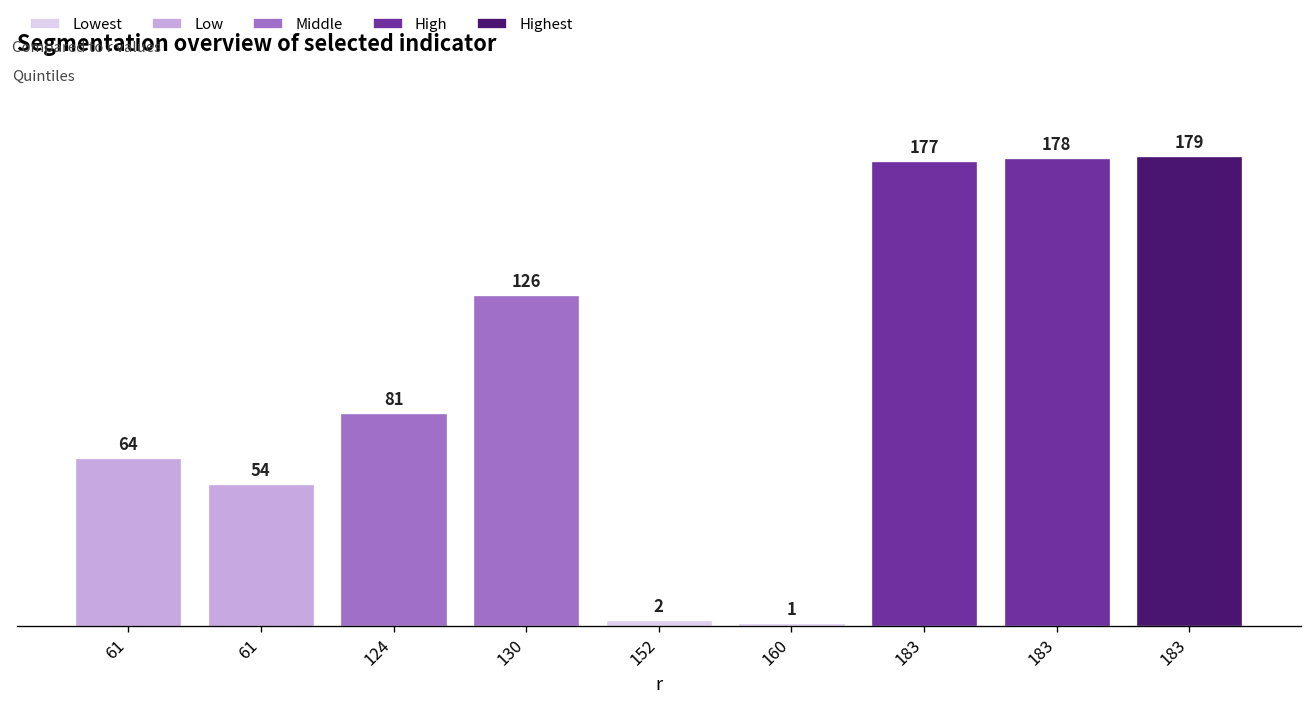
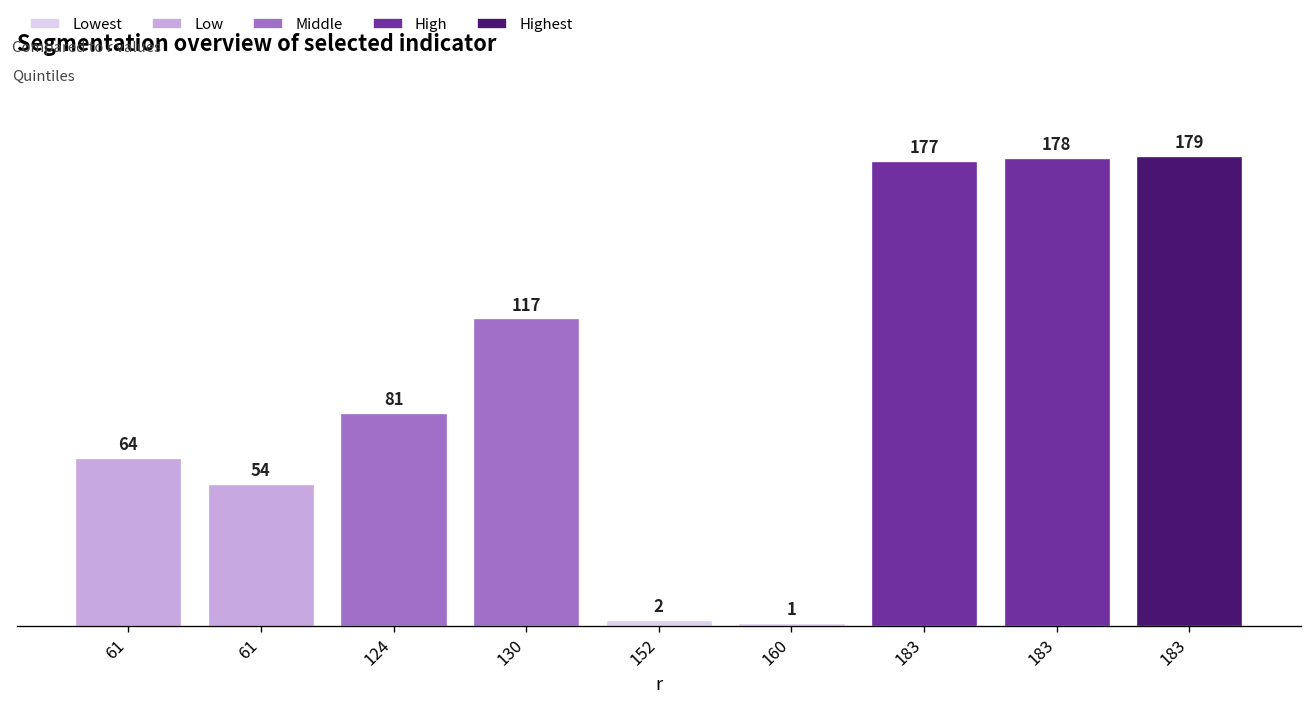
130: 126 -> 117
